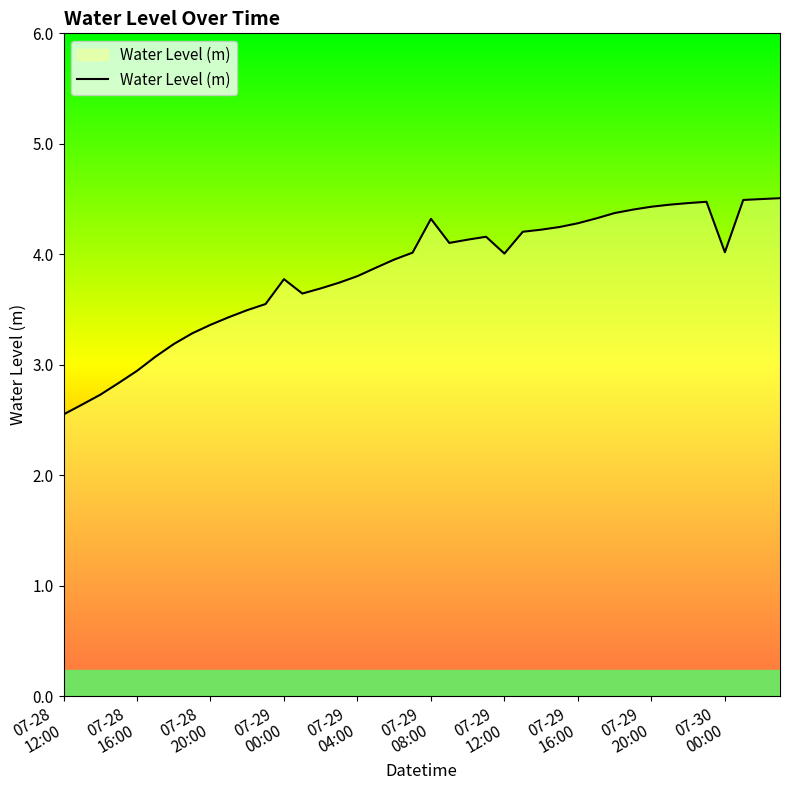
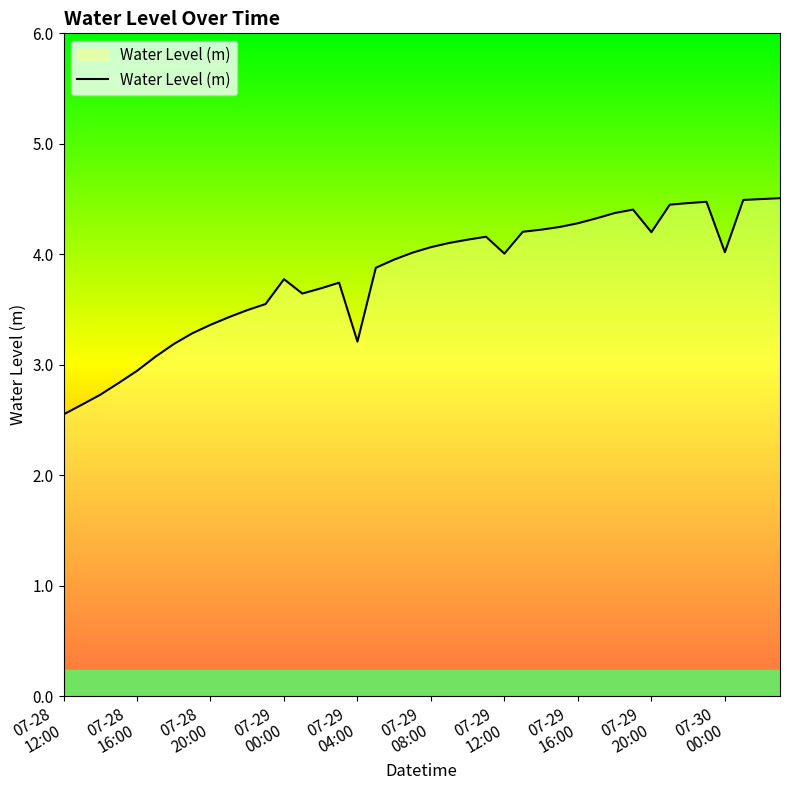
07-29 04:00: 3.80 -> 3.21
07-29 08:00: 4.32 -> 4.06
07-29 20:00: 4.43 -> 4.20
